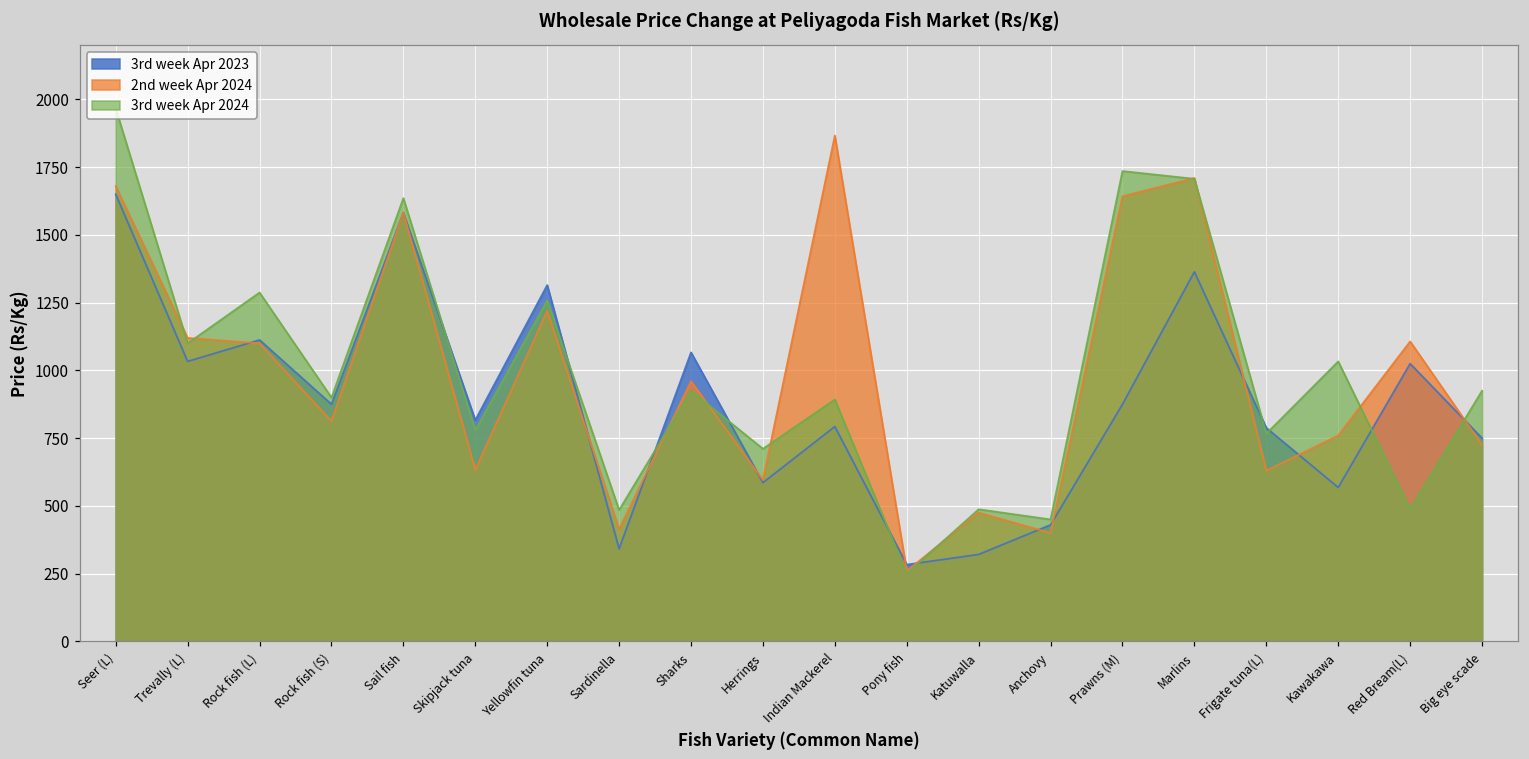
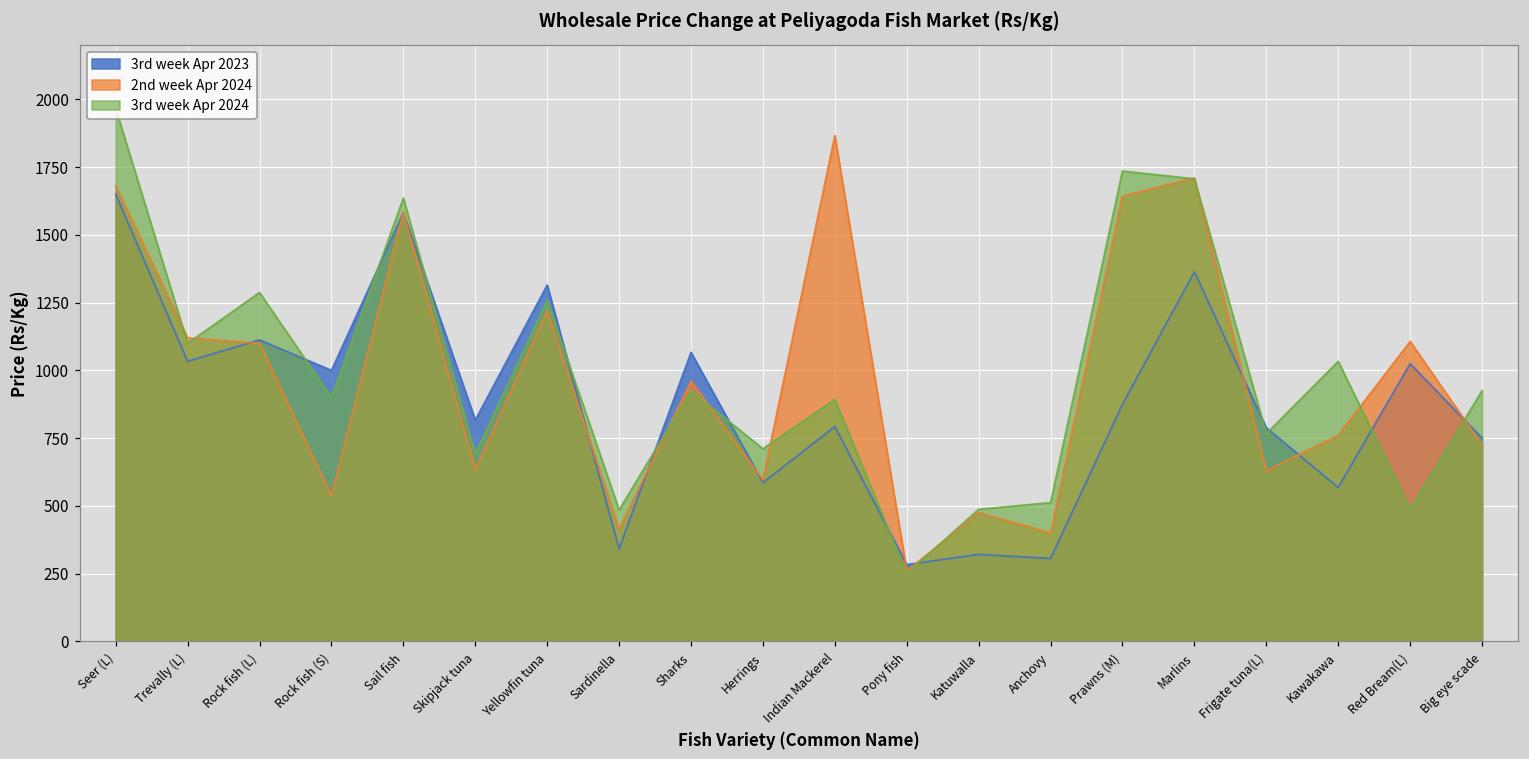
3rd week Apr 2023, Rock fish (S): 880 -> 1000
2nd week Apr 2024, Rock fish (S): 810 -> 540
3rd week Apr 2024, Skipjack tuna: 780 -> 690
3rd week Apr 2023, Anchovy: 430 -> 310
3rd week Apr 2024, Anchovy: 450 -> 510
